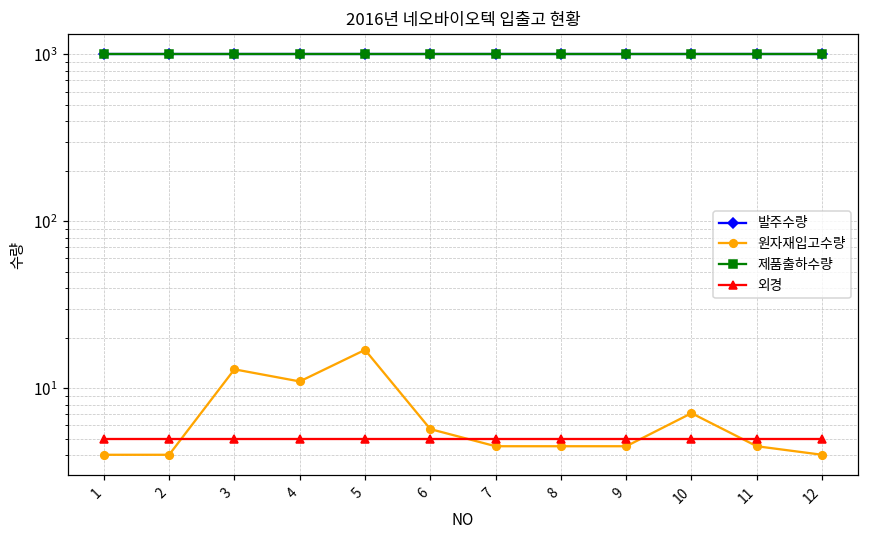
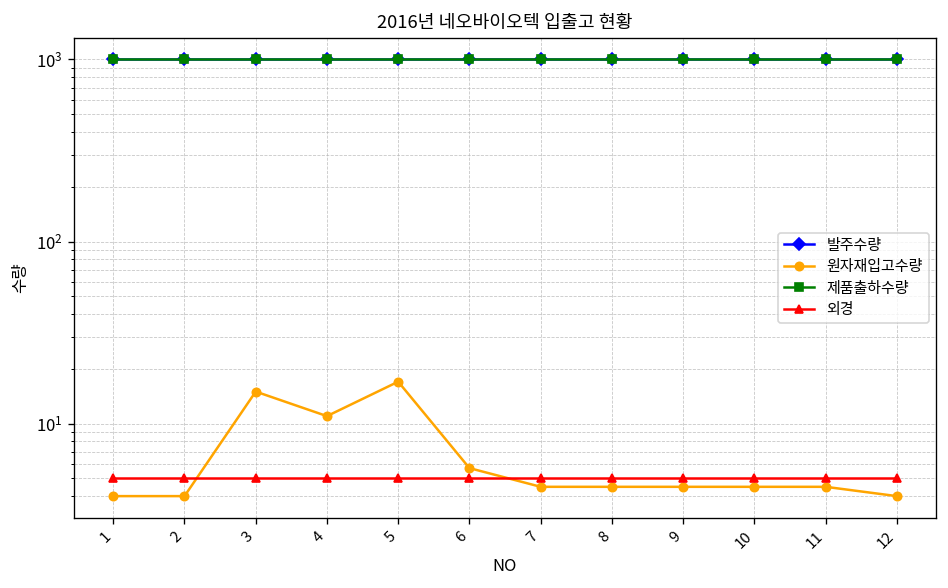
원자재입고수량, 3: 13 -> 15
원자재입고수량, 10: 7 -> 4.5
